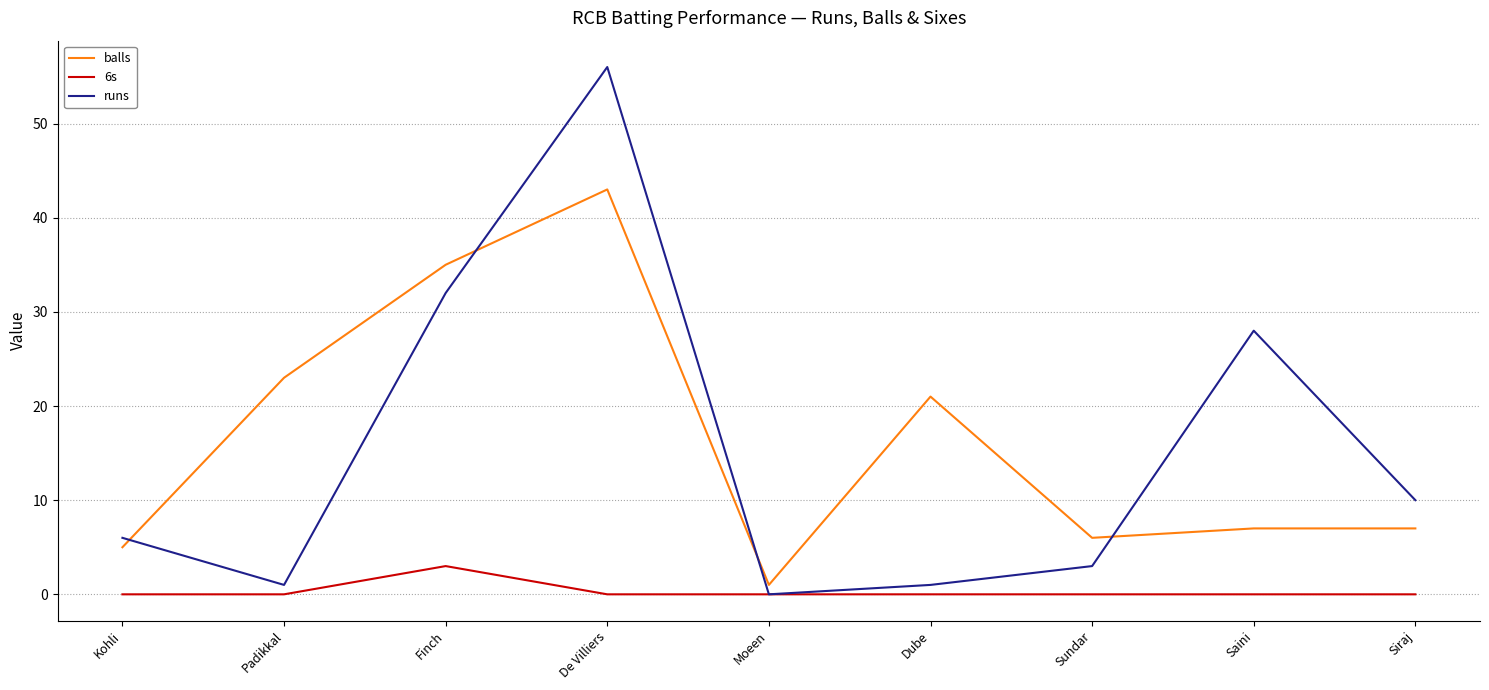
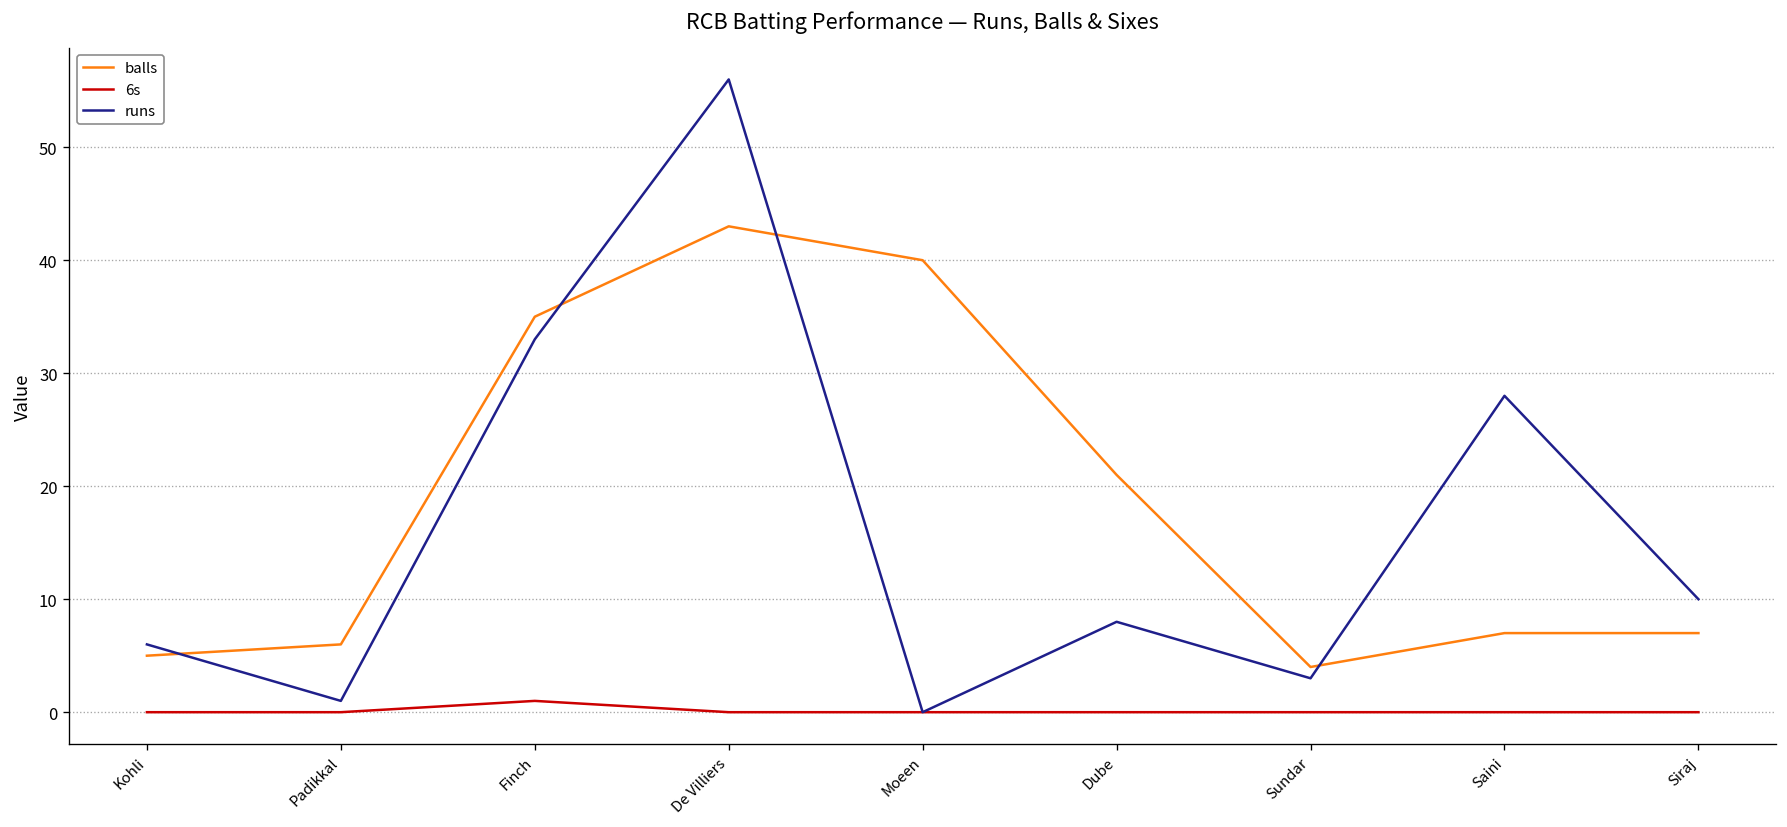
balls, Padikkal: 23 -> 6
6s, Finch: 3 -> 1
runs, Finch: 32 -> 33
balls, Moeen: 1 -> 40
runs, Dube: 1 -> 8
balls, Sundar: 6 -> 4
